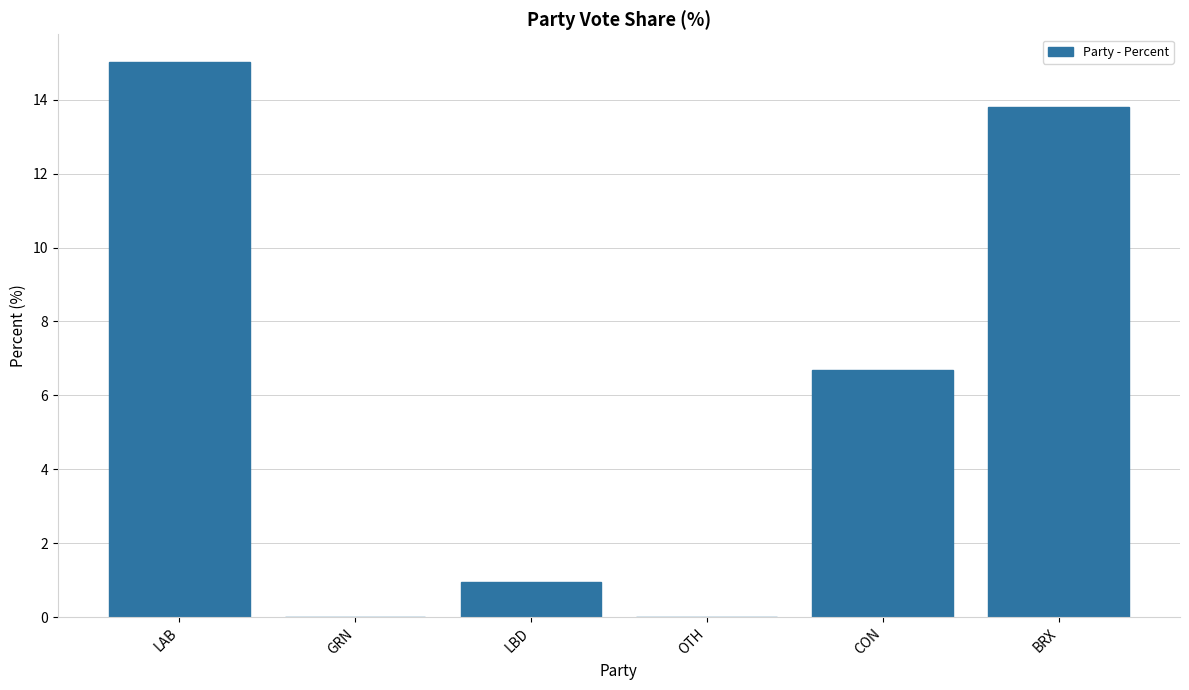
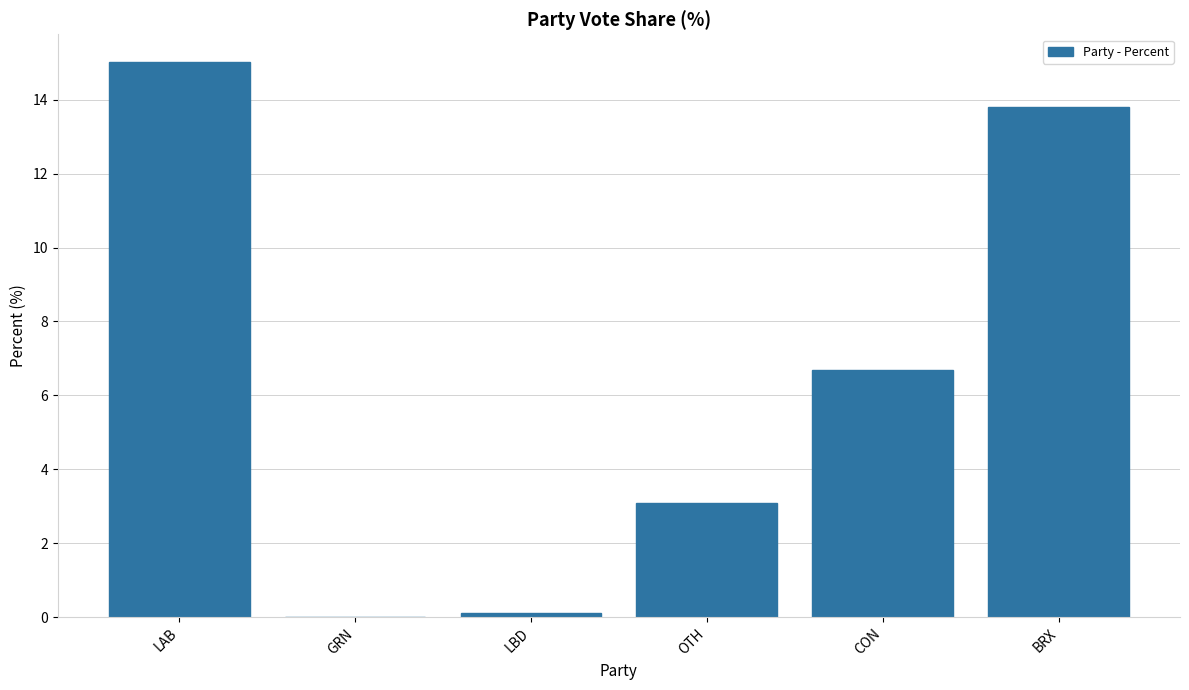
LBD: 0.9 -> 0.1
OTH: 0.0 -> 3.1
